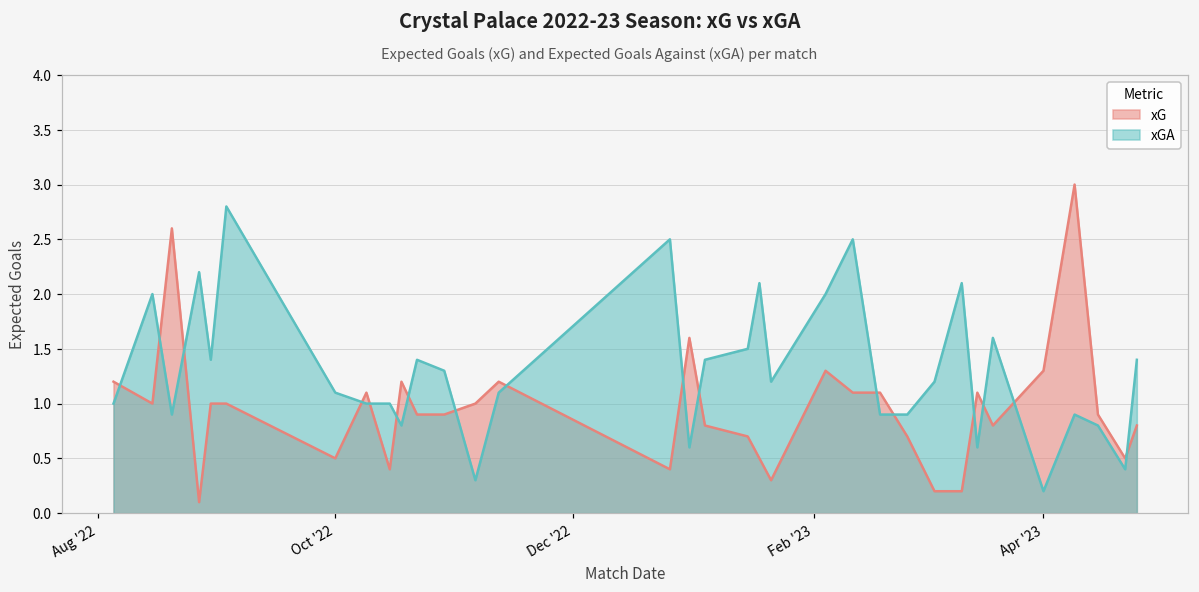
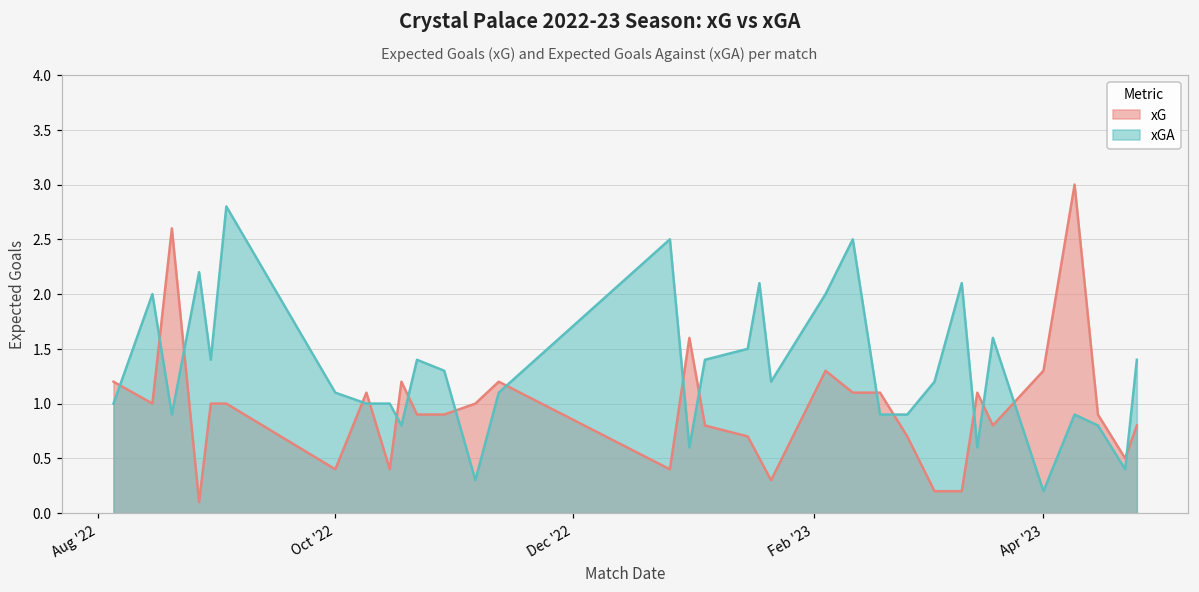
xG, Oct '22: 0.5 -> 0.4
